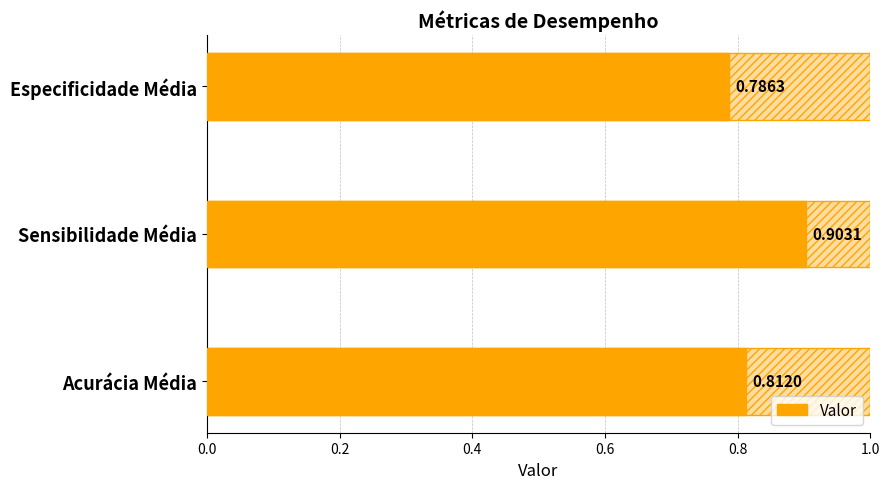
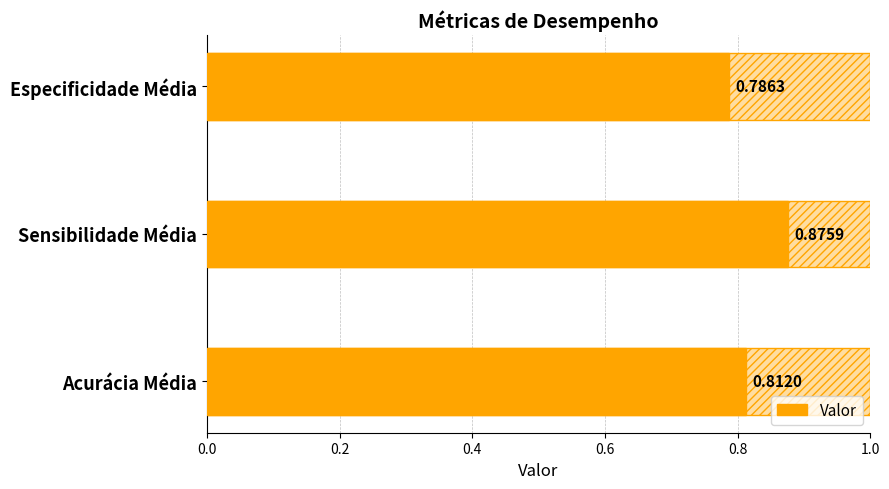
Valor, Sensibilidade Média: 0.9031 -> 0.8759
